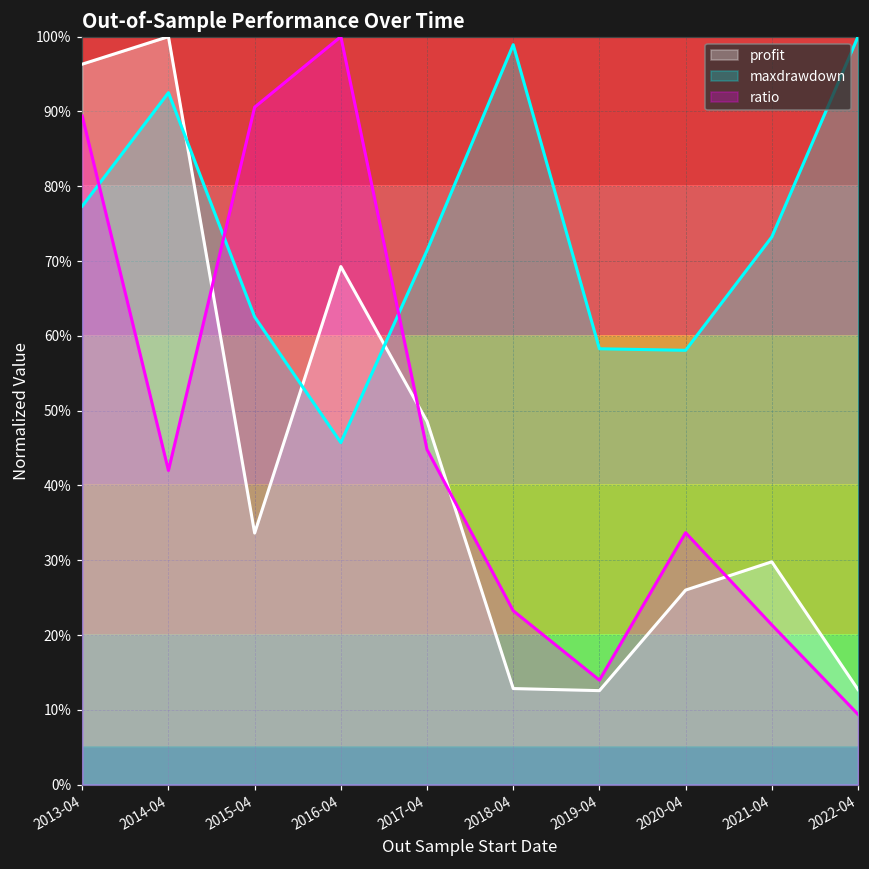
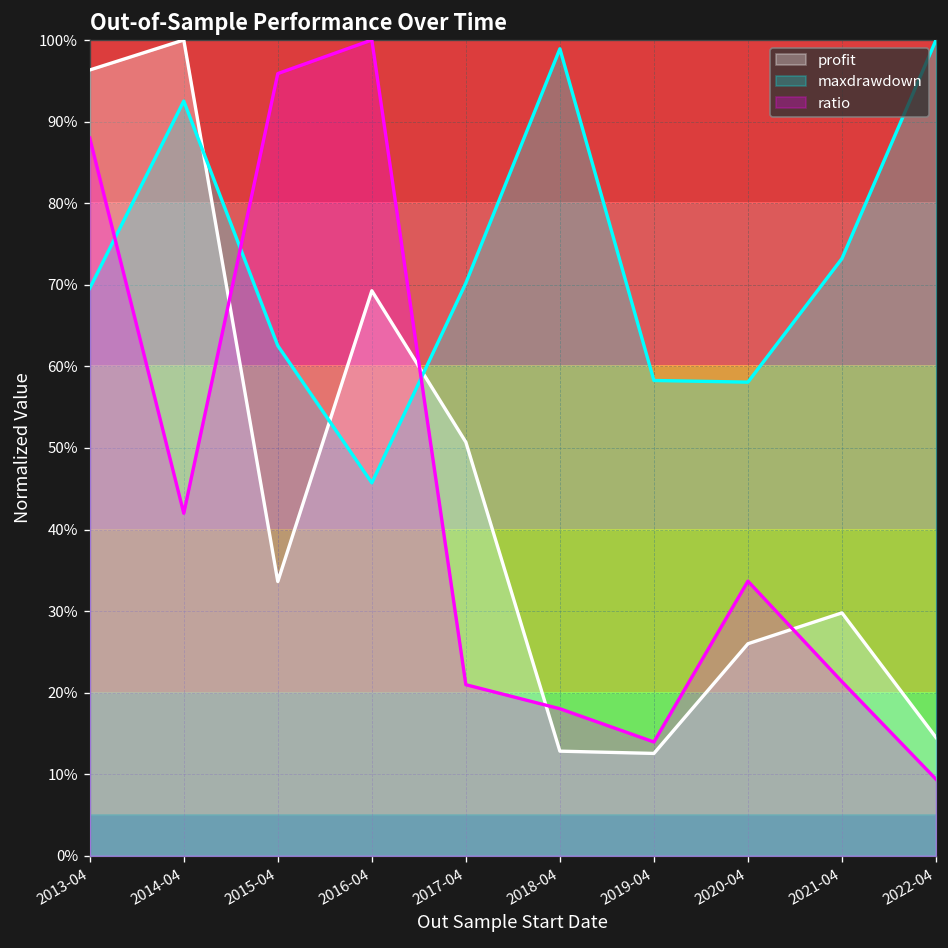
maxdrawdown, 2013-04: 77% -> 70%
ratio, 2013-04: 89% -> 88%
ratio, 2015-04: 91% -> 96%
profit, 2017-04: 49% -> 51%
maxdrawdown, 2017-04: 71% -> 70%
ratio, 2017-04: 45% -> 21%
ratio, 2018-04: 23% -> 18%
profit, 2022-04: 13% -> 15%
